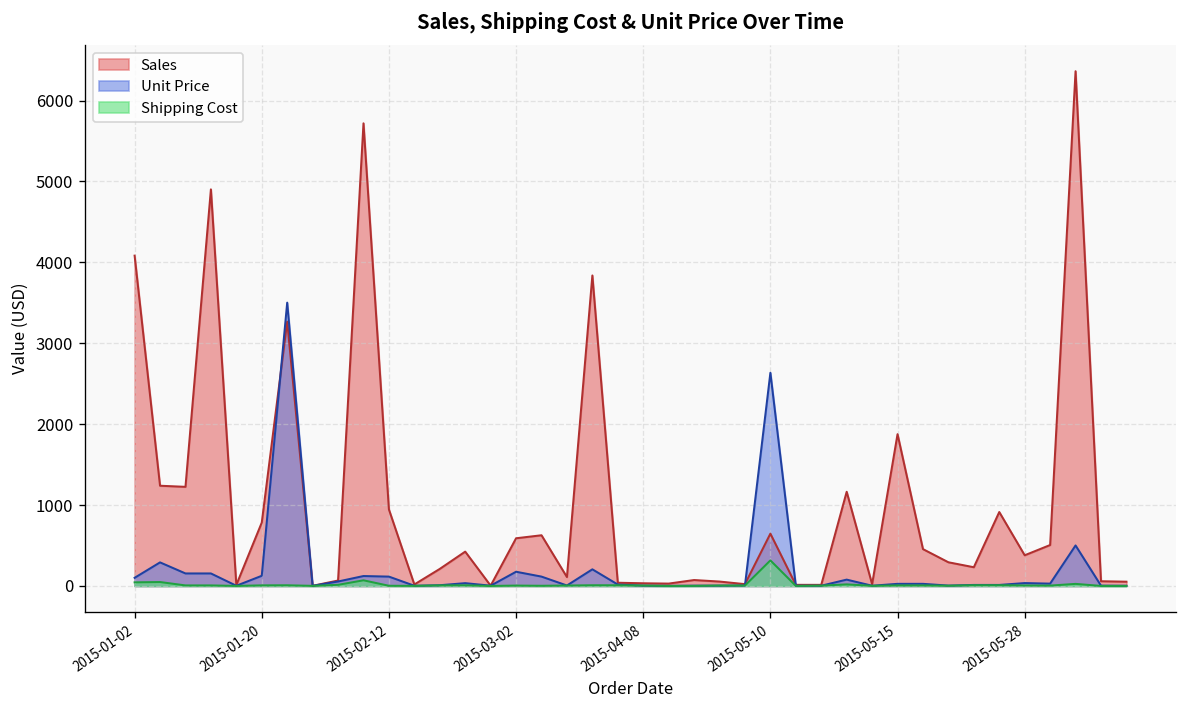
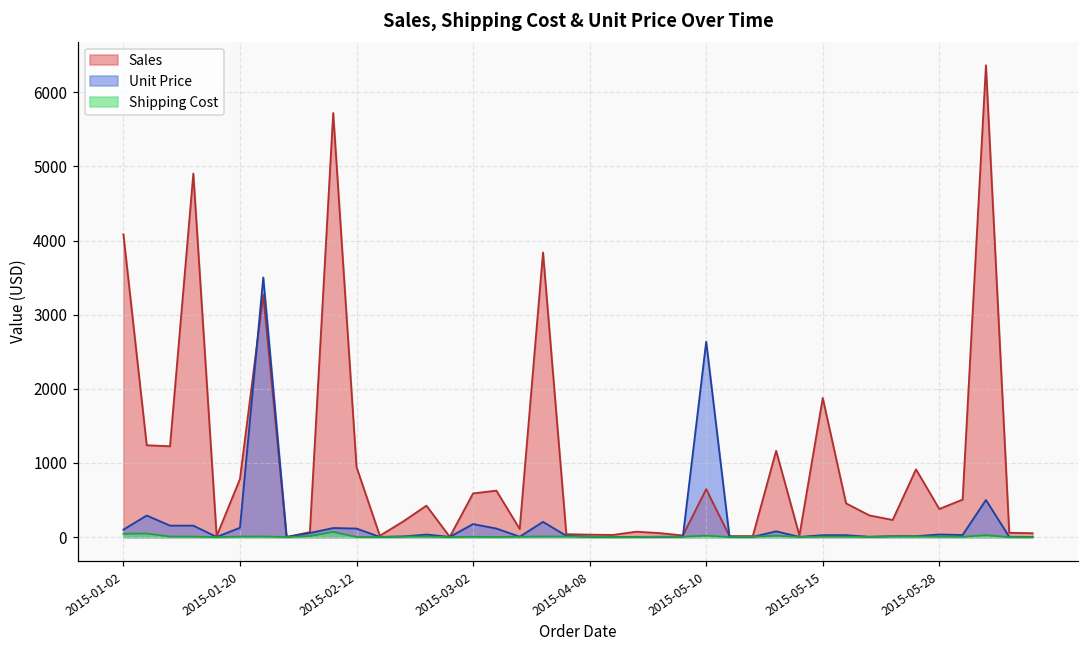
Shipping Cost, 2015-05-10: 300 -> 0
